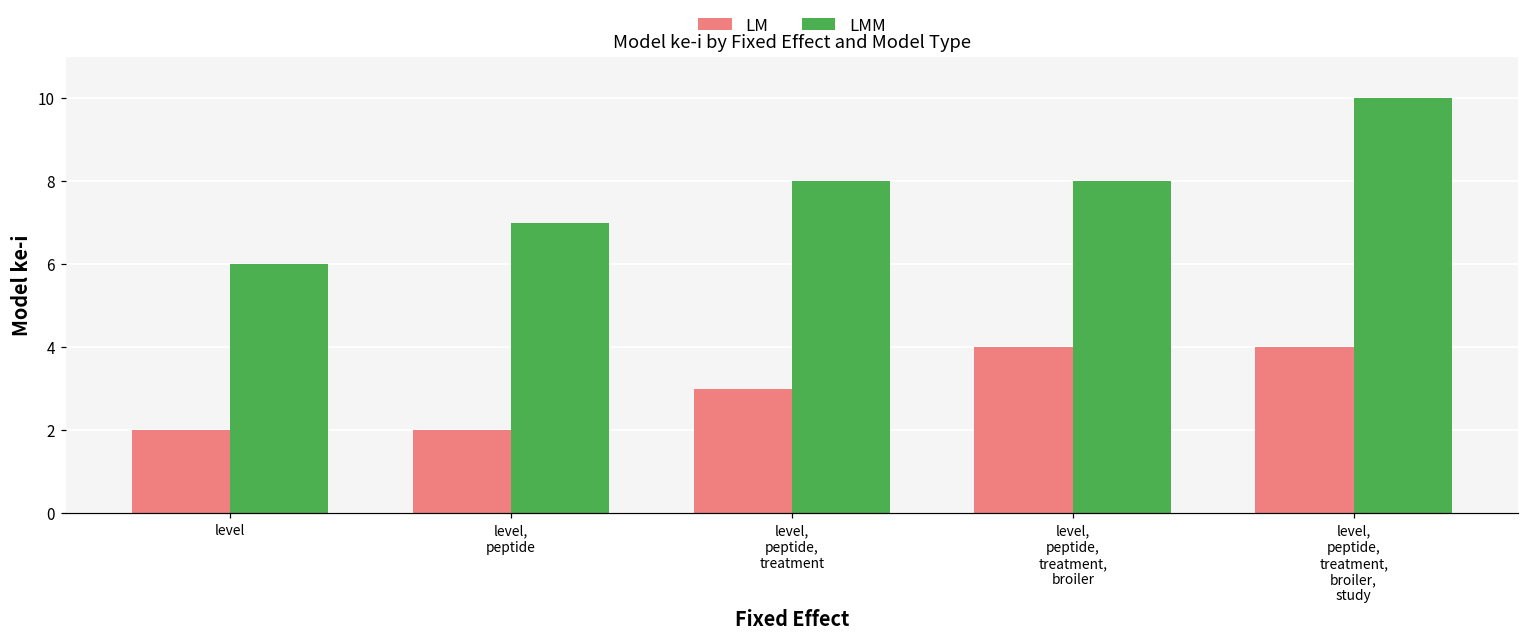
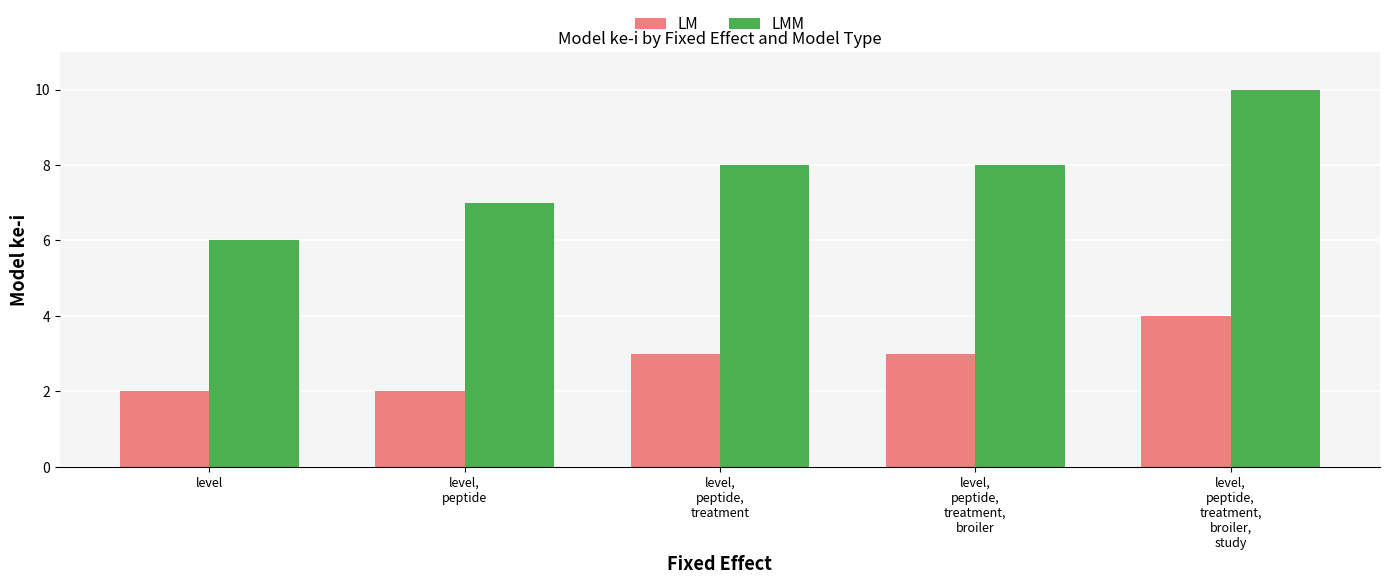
LM, level, peptide, treatment, broiler: 4 -> 3
